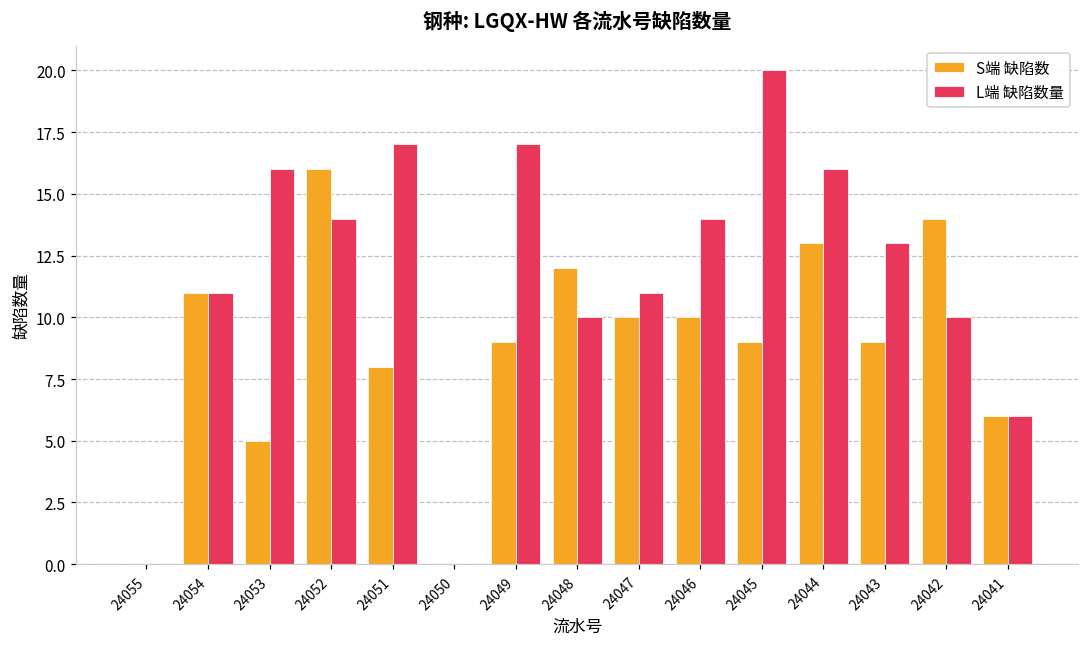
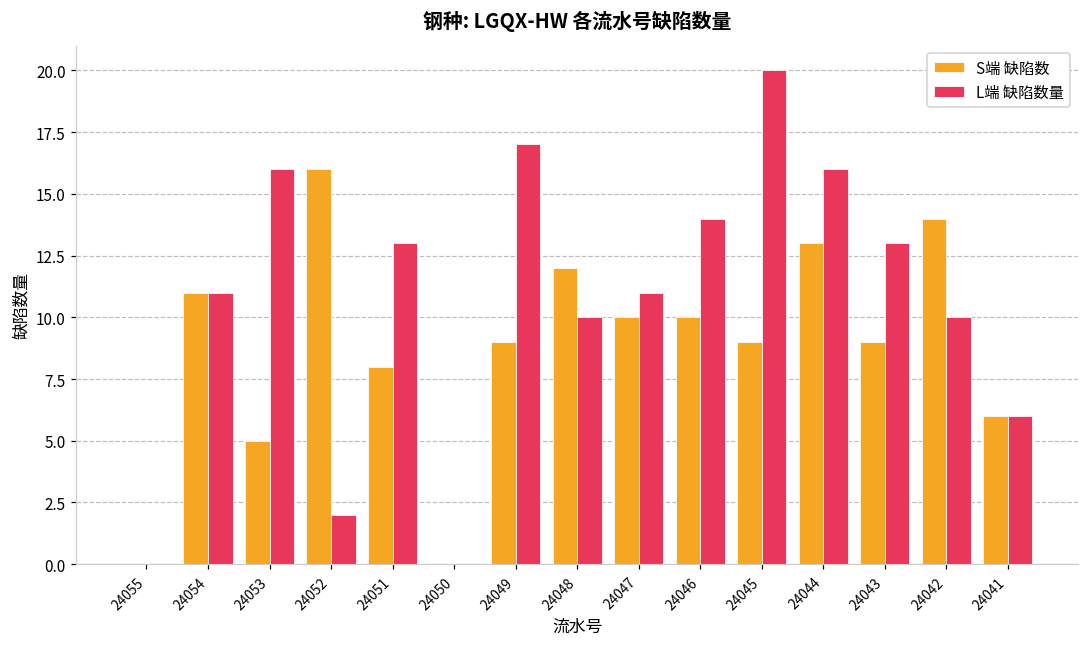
L端 缺陷数量, 24052: 14 -> 2
L端 缺陷数量, 24051: 17 -> 13
